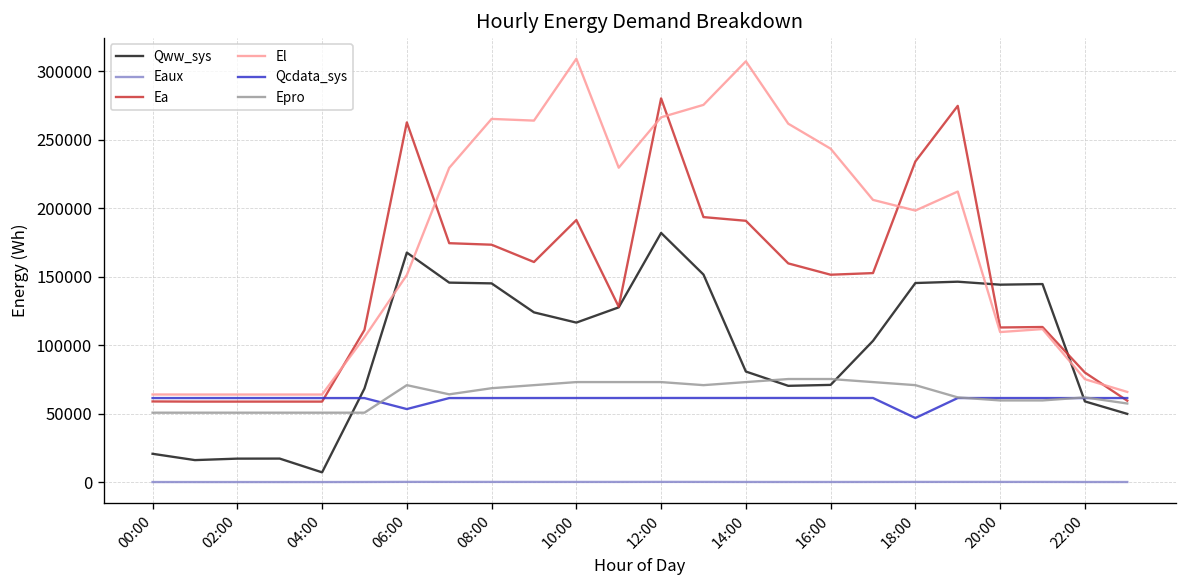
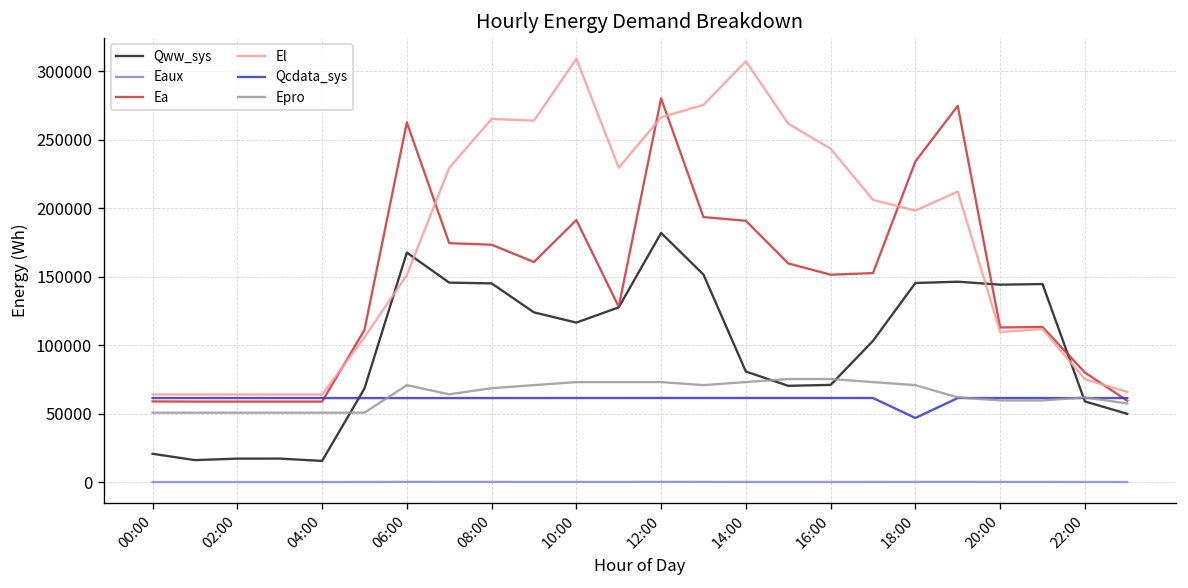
Qww_sys, 04:00: 7000 -> 15000
Qcdata_sys, 06:00: 53000 -> 61000
